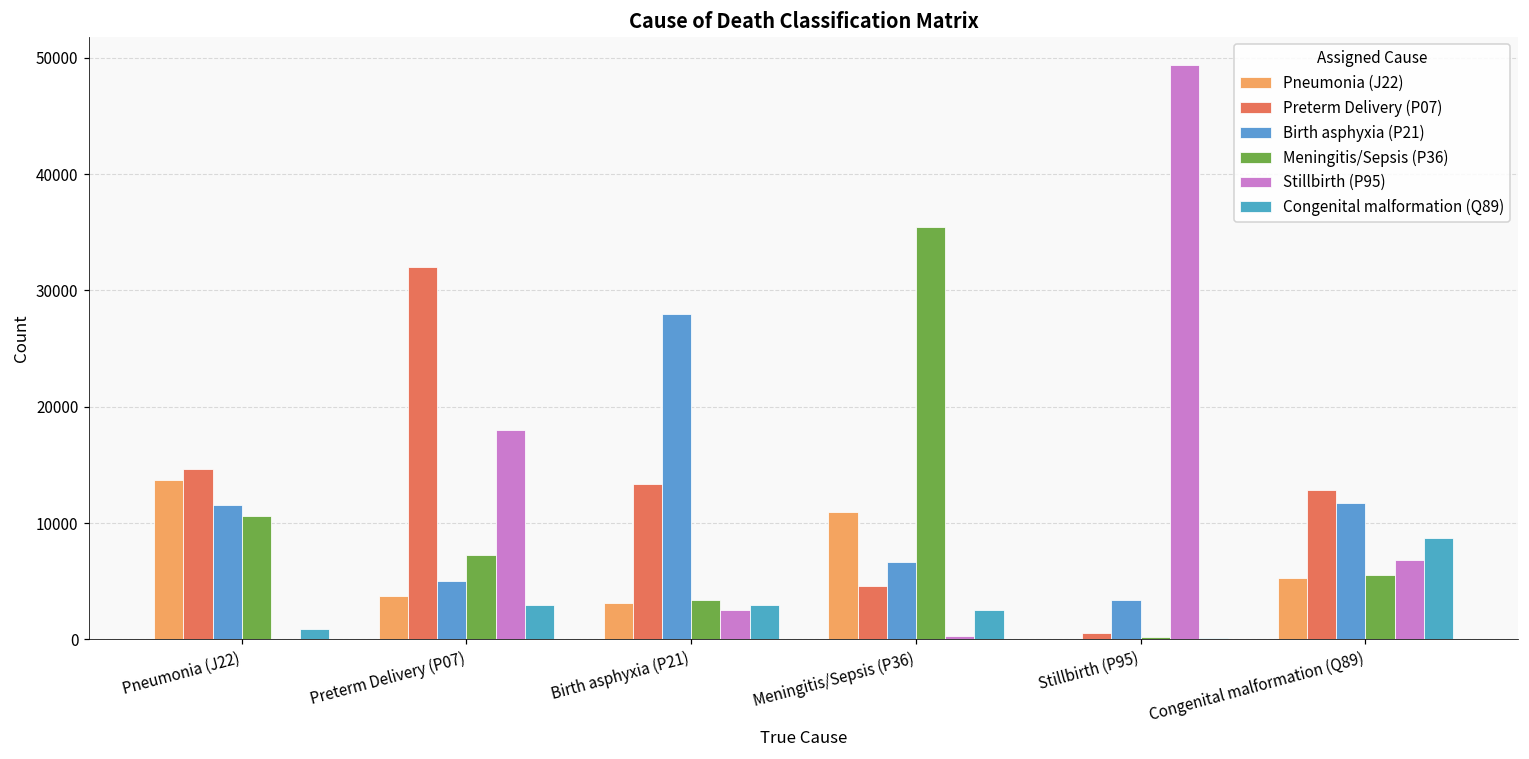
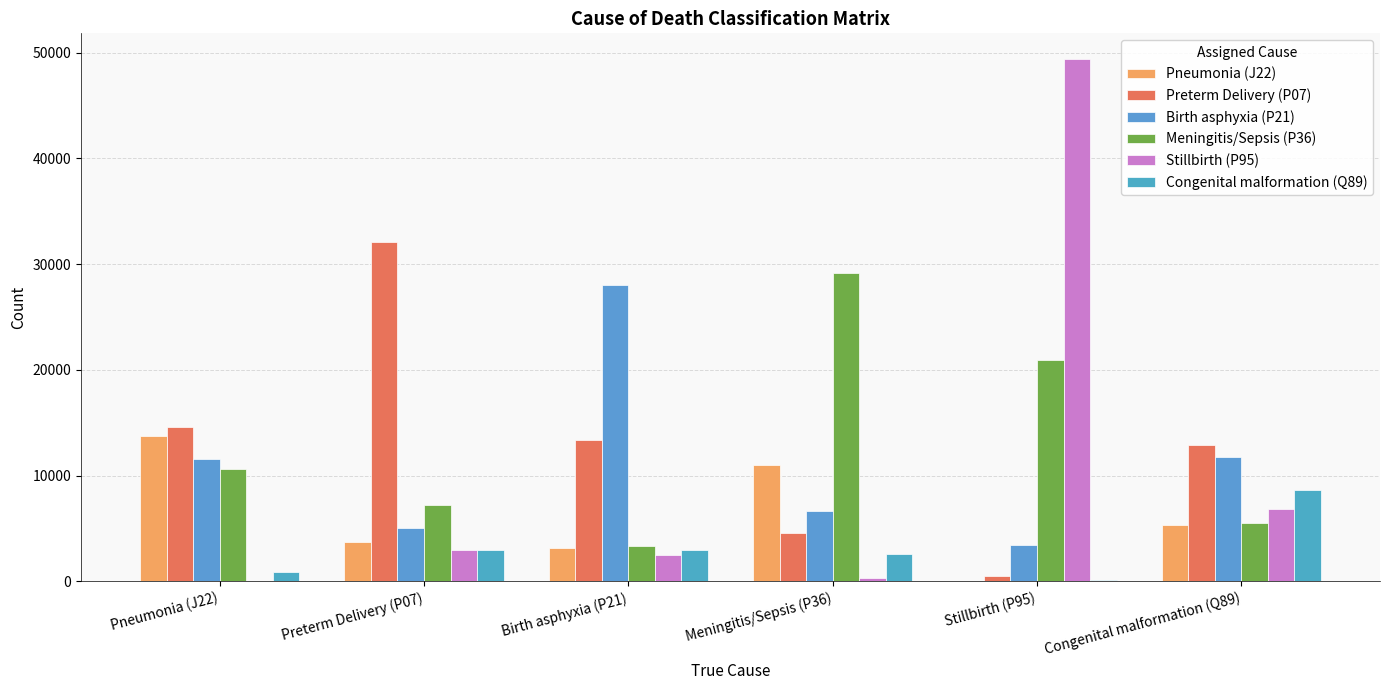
Stillbirth (P95), Preterm Delivery (P07): 18000 -> 3000
Meningitis/Sepsis (P36), Meningitis/Sepsis (P36): 35400 -> 29200
Meningitis/Sepsis (P36), Stillbirth (P95): 200 -> 20900
